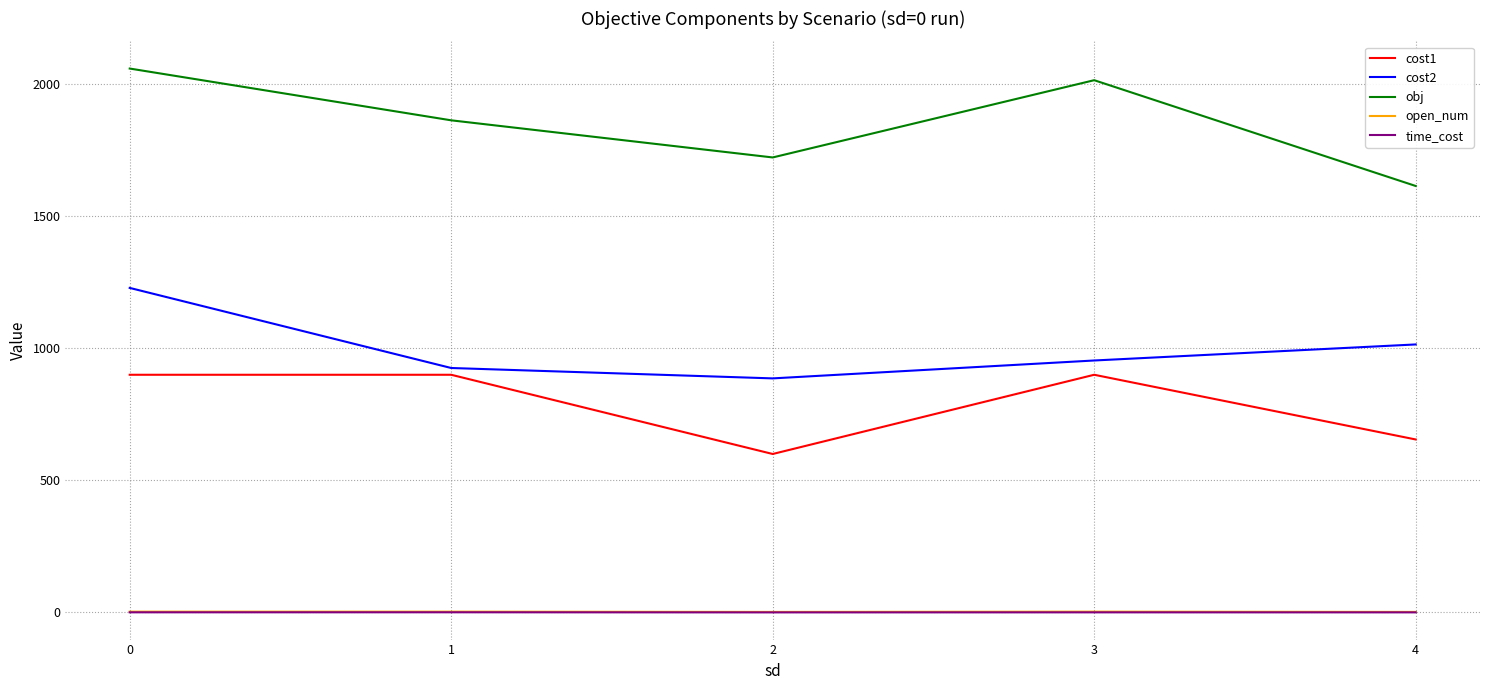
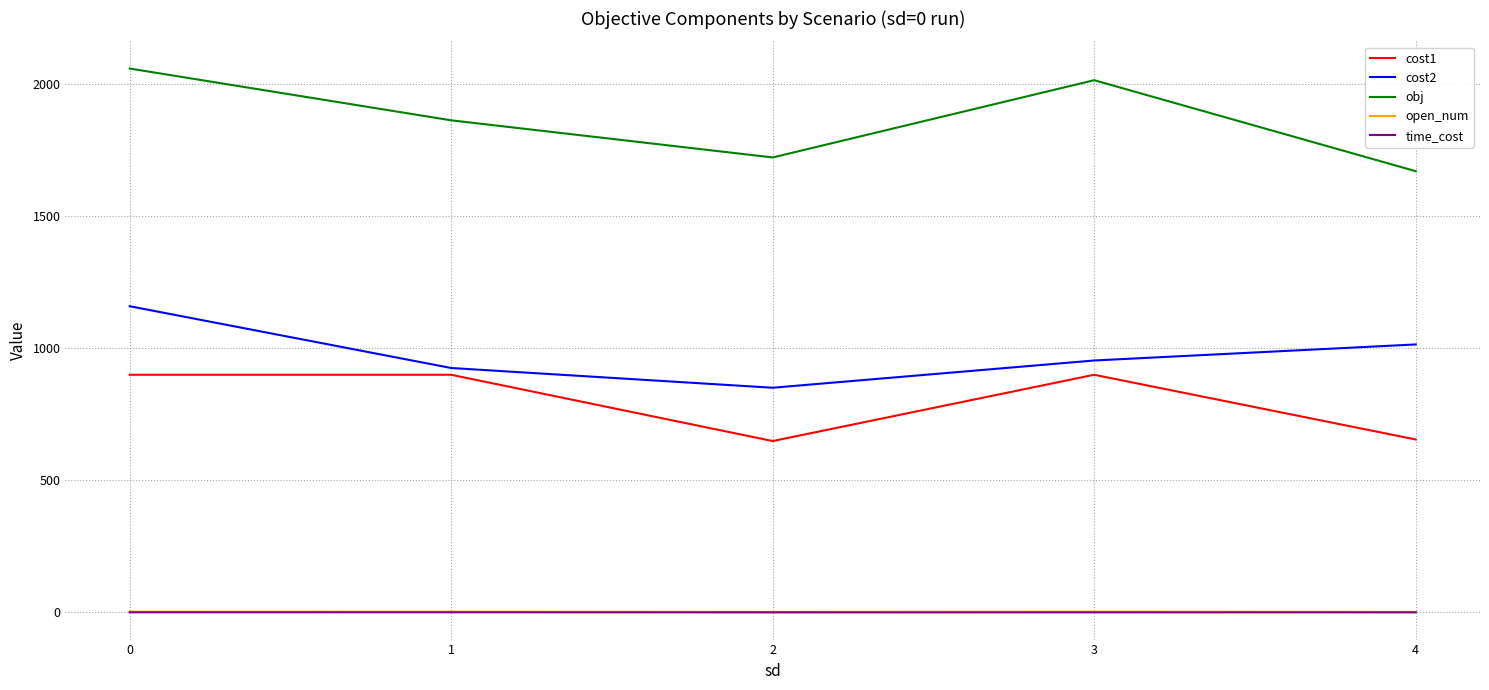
cost2, 0: 1230 -> 1160
cost1, 2: 600 -> 650
cost2, 2: 890 -> 850
obj, 4: 1610 -> 1670
